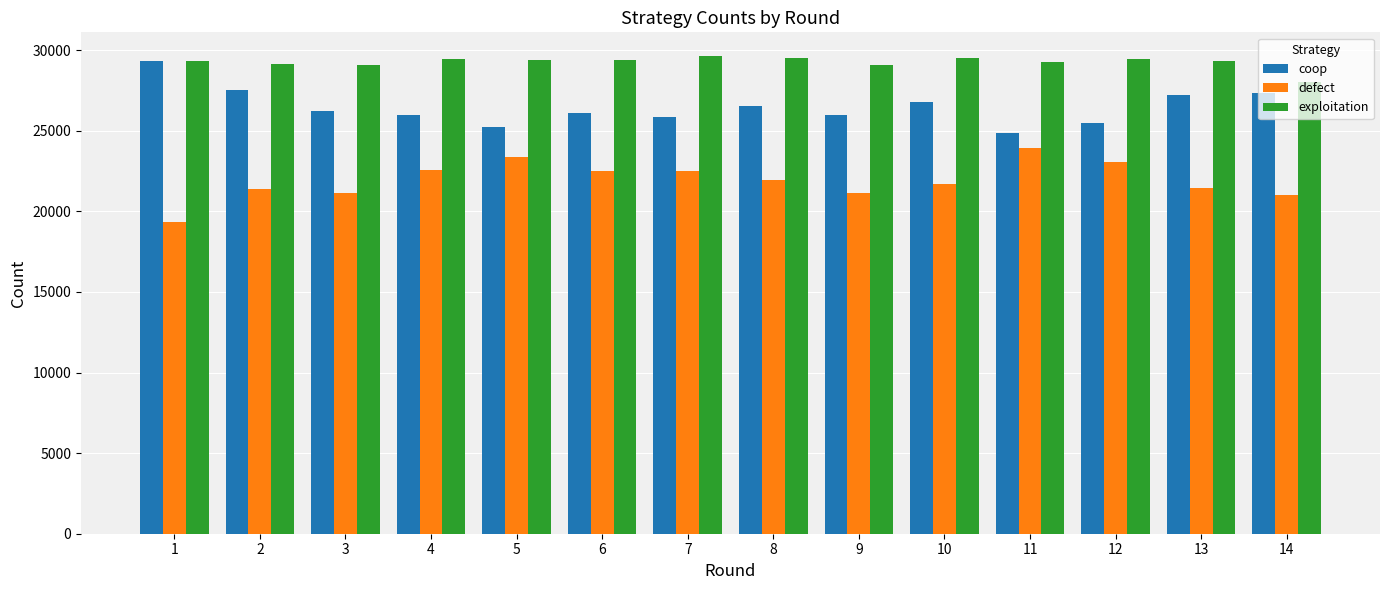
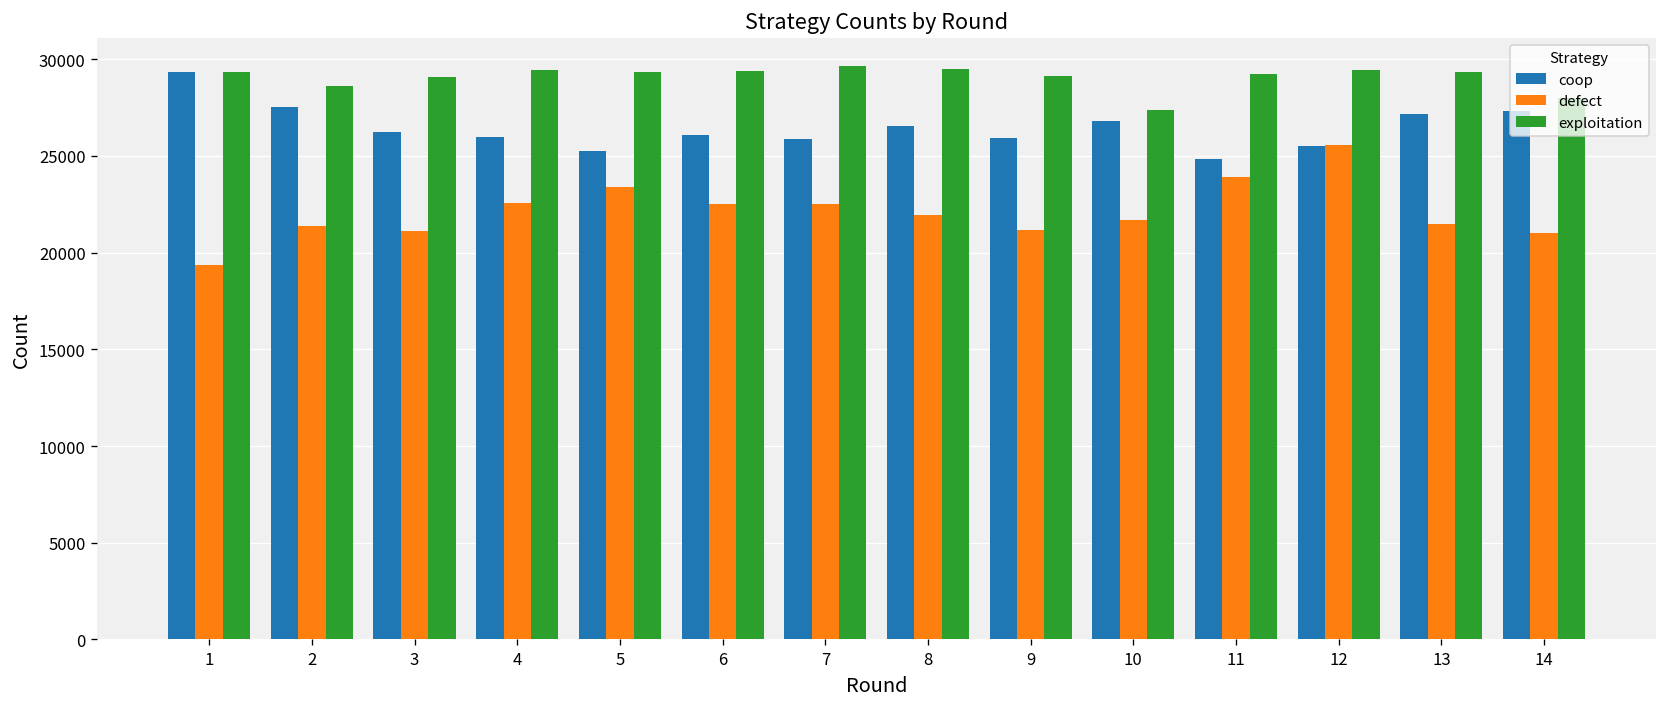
exploitation, 2: 29100 -> 28600
exploitation, 10: 29500 -> 27400
defect, 12: 23000 -> 25600
